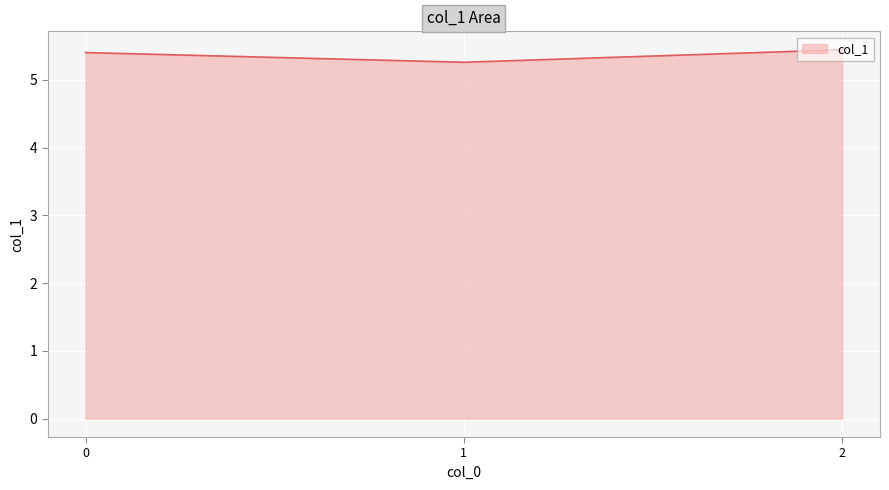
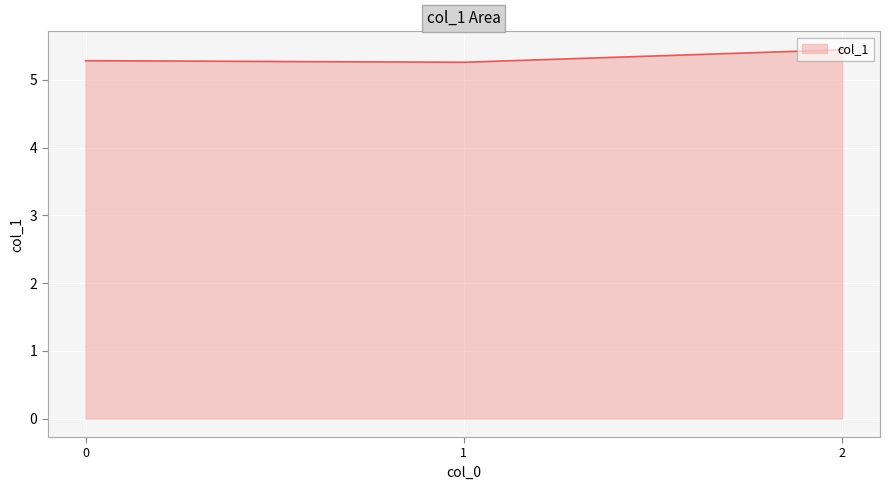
0: 5.4 -> 5.3
